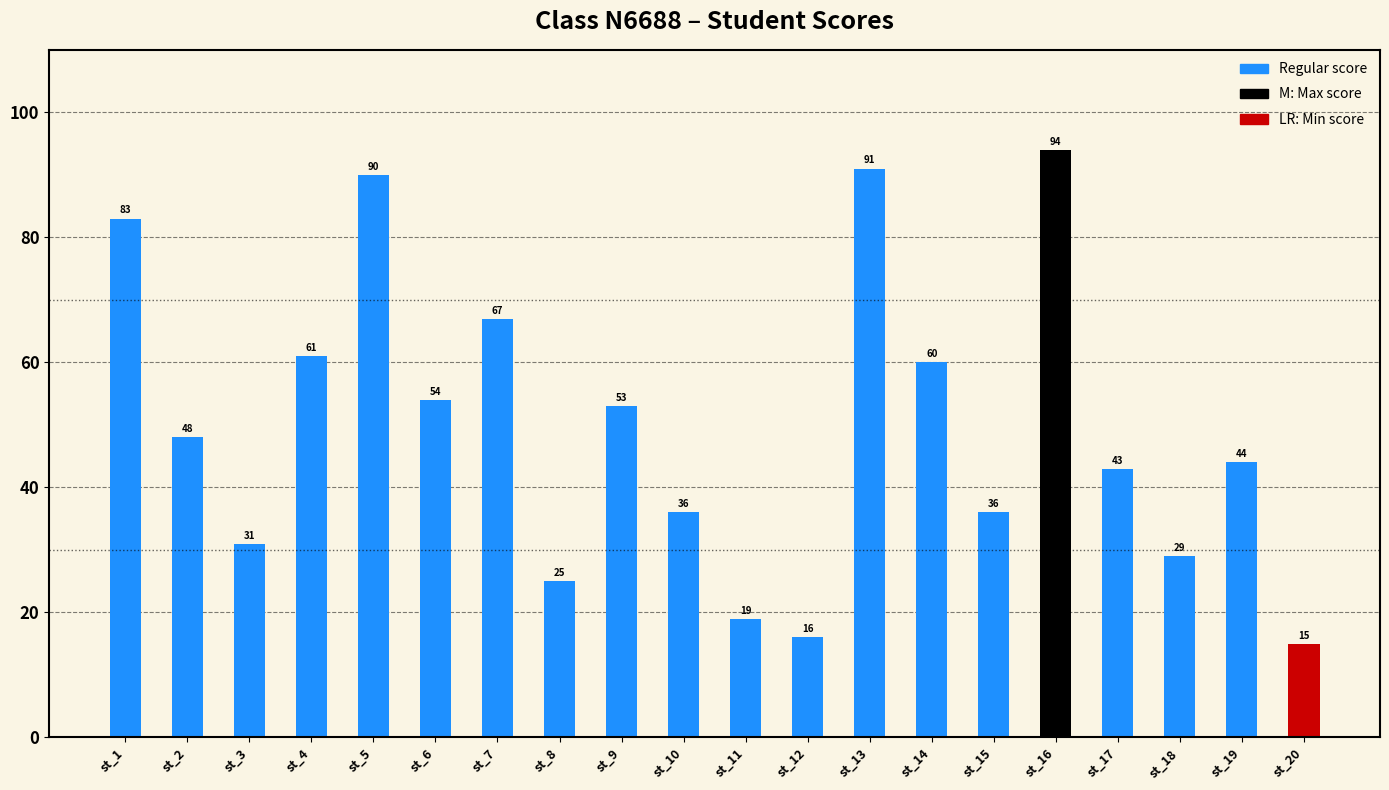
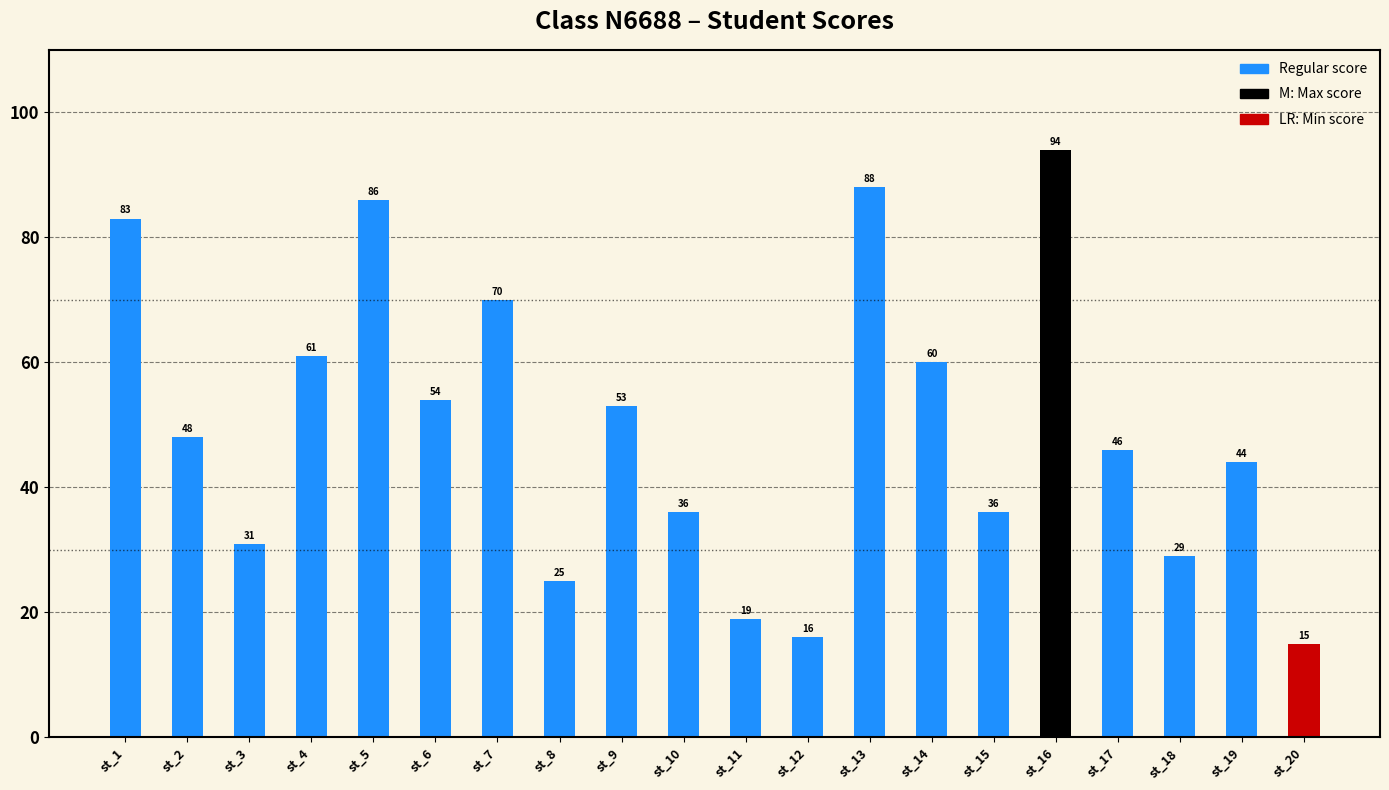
st_5: 90 -> 86
st_7: 67 -> 70
st_13: 91 -> 88
st_17: 43 -> 46
